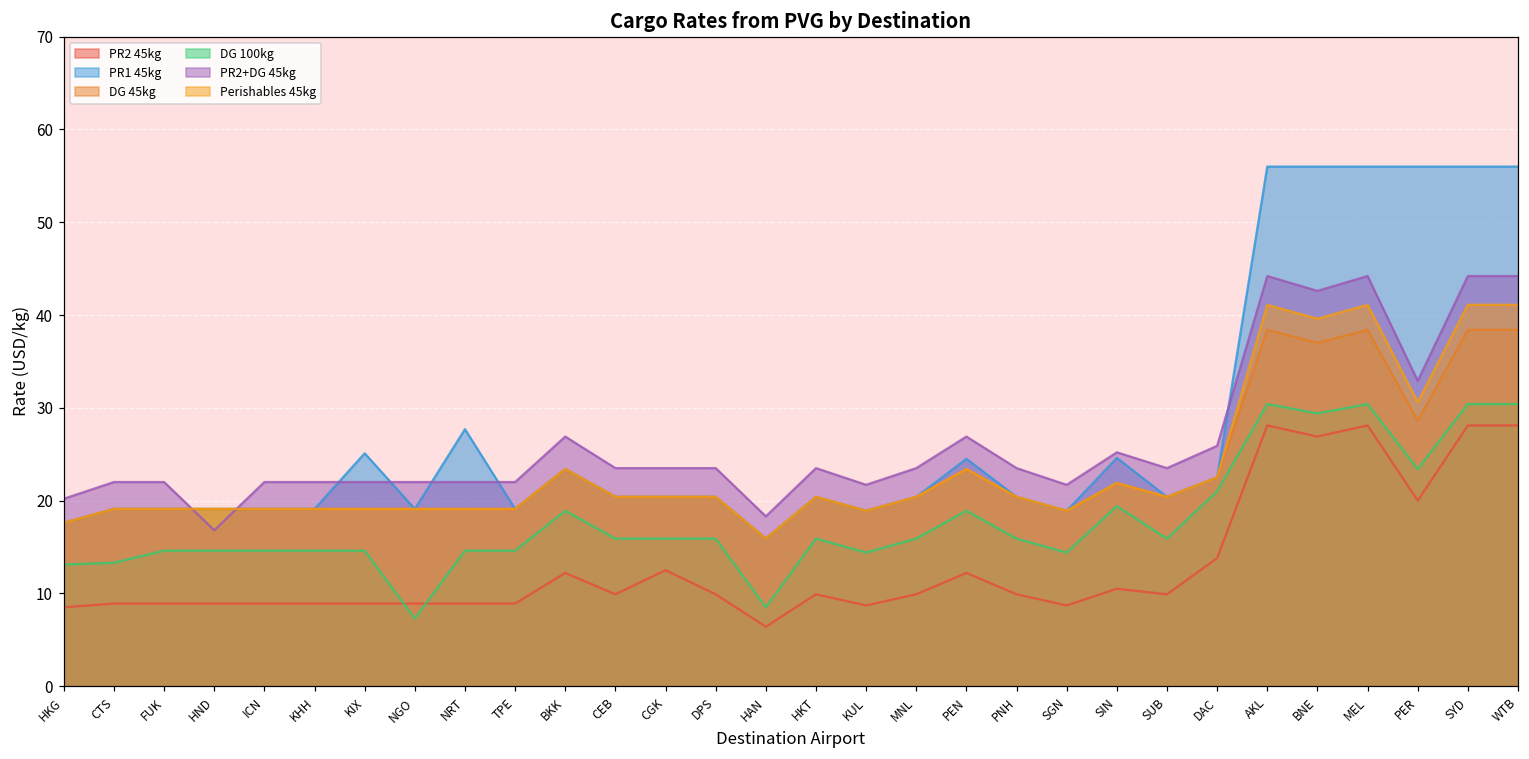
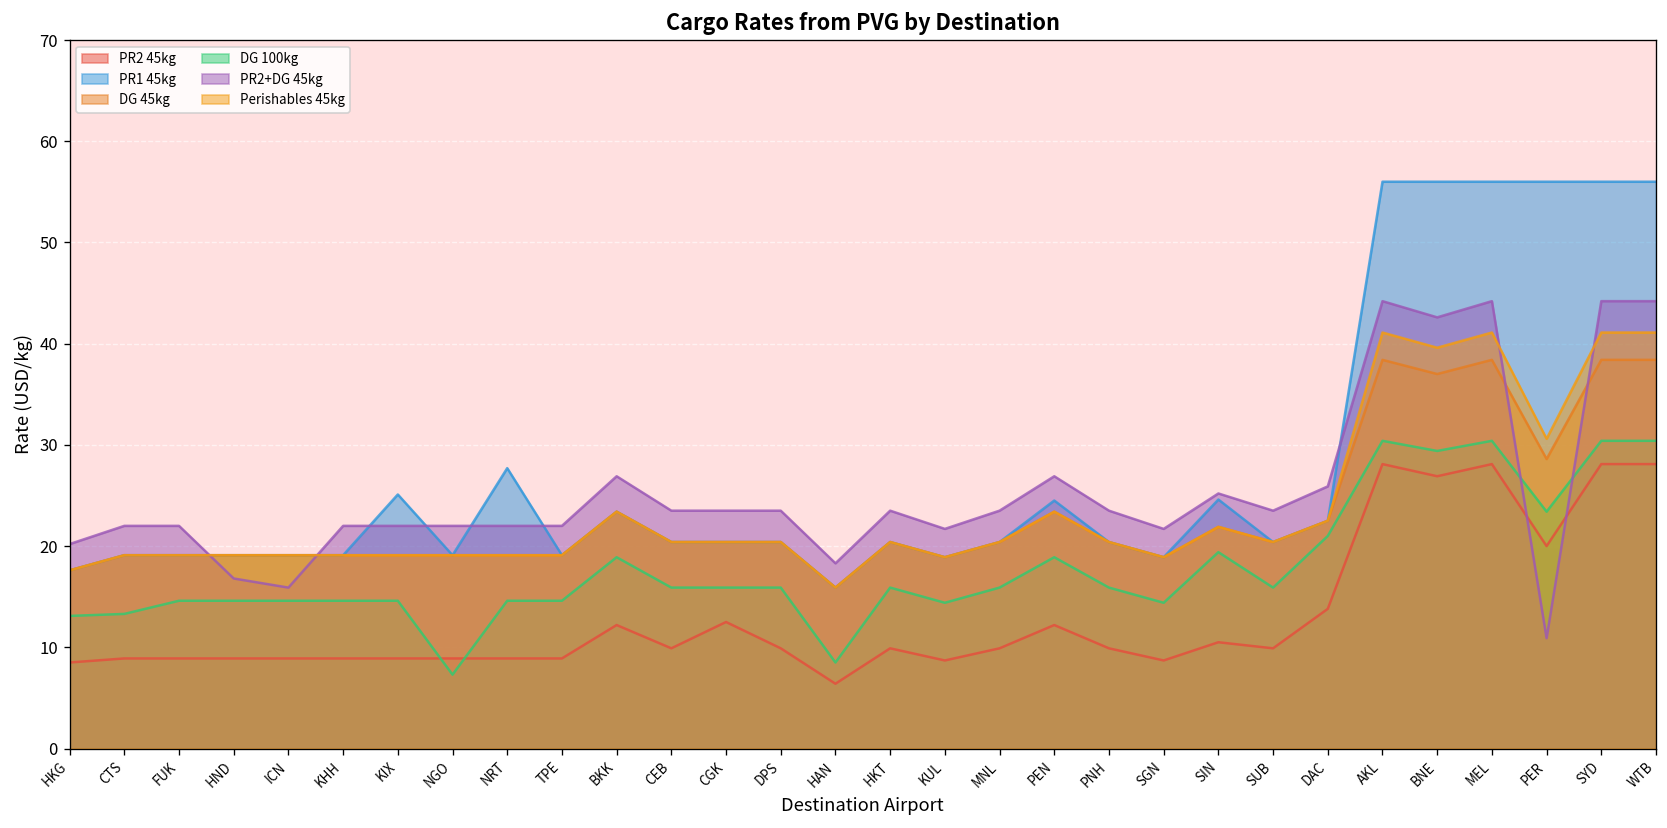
PR2+DG 45kg, ICN: 22 -> 16
PR2+DG 45kg, PER: 33 -> 11
